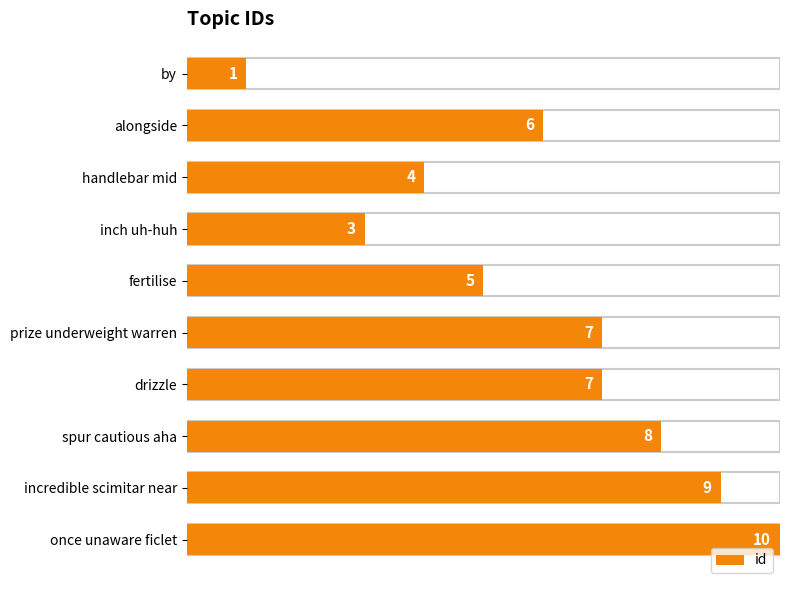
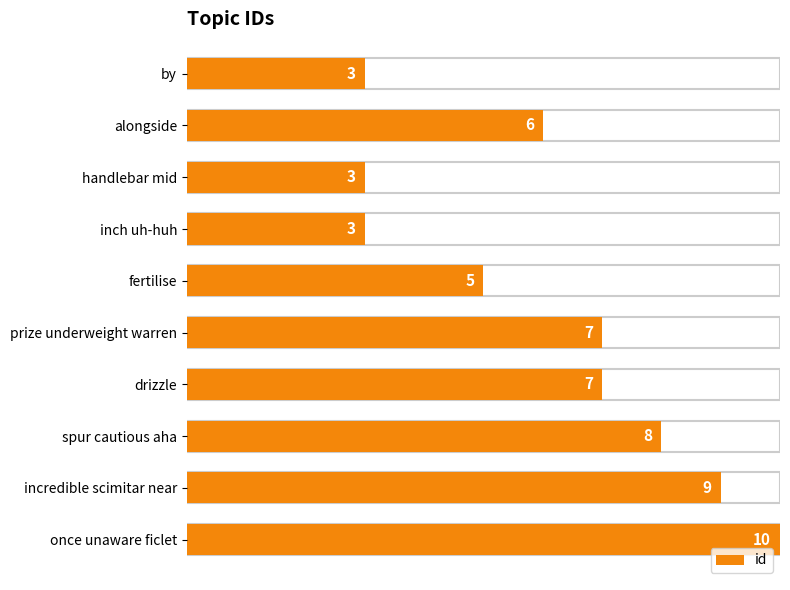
id, by: 1 -> 3
id, handlebar mid: 4 -> 3
